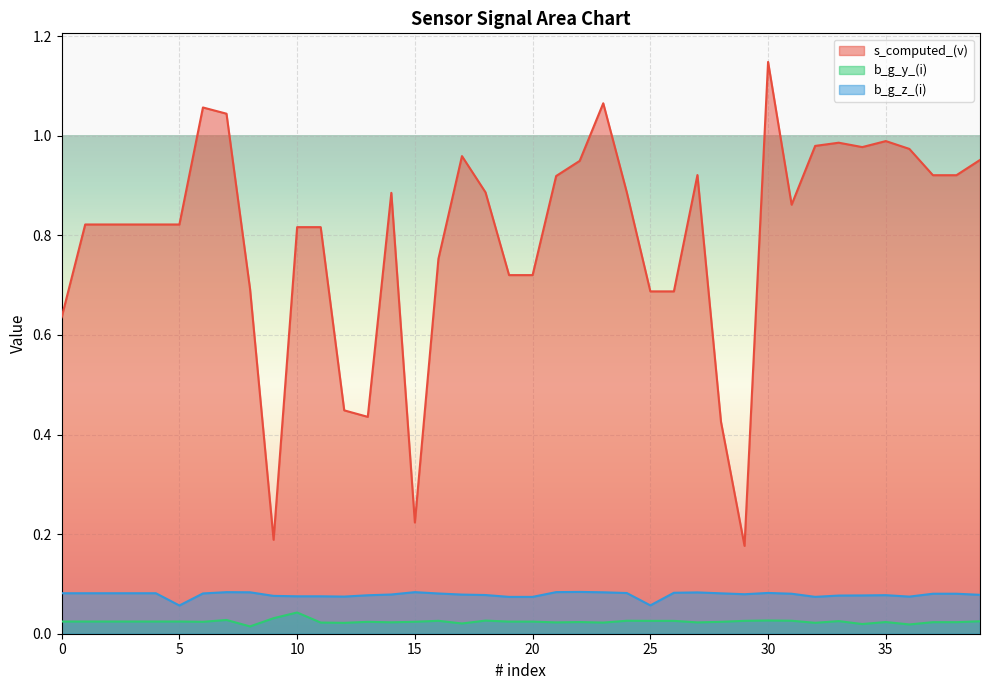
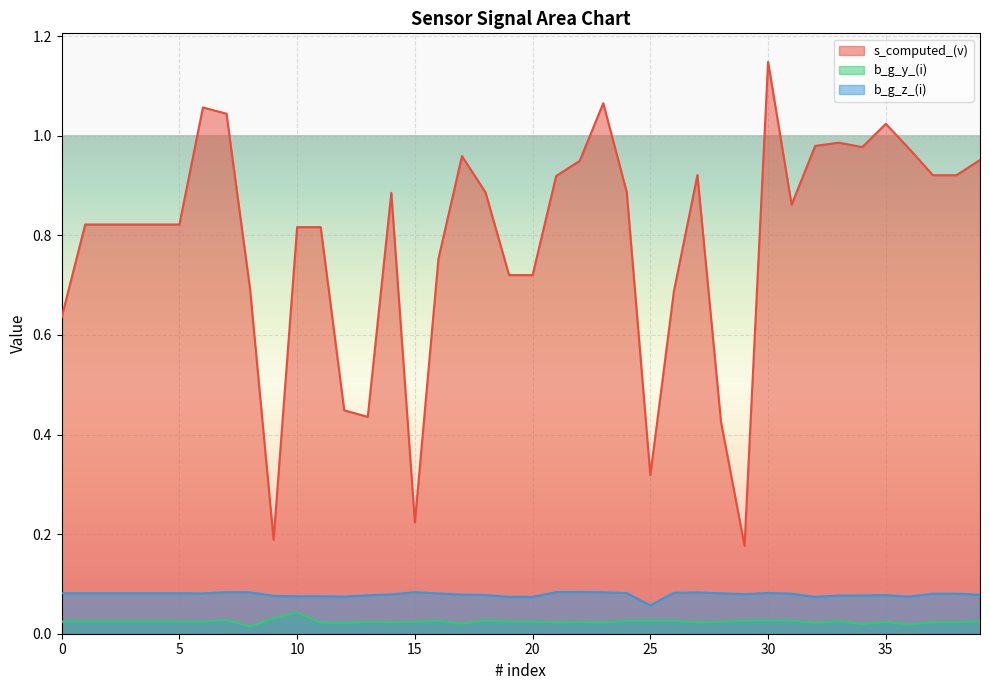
b_g_z_(i), 5: 0.06 -> 0.08
s_computed_(v), 25: 0.69 -> 0.32
s_computed_(v), 35: 0.99 -> 1.02
